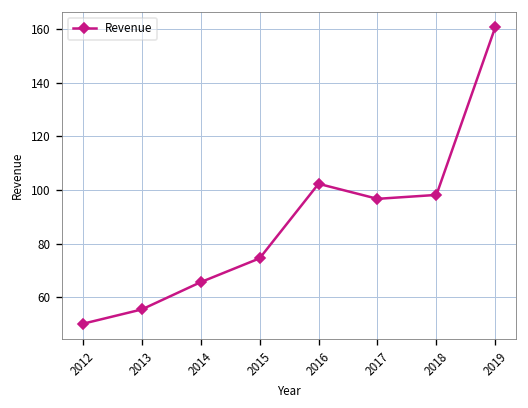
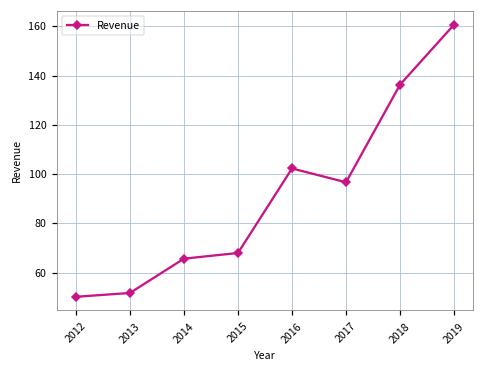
2013: 56 -> 52
2015: 75 -> 68
2018: 98 -> 136
